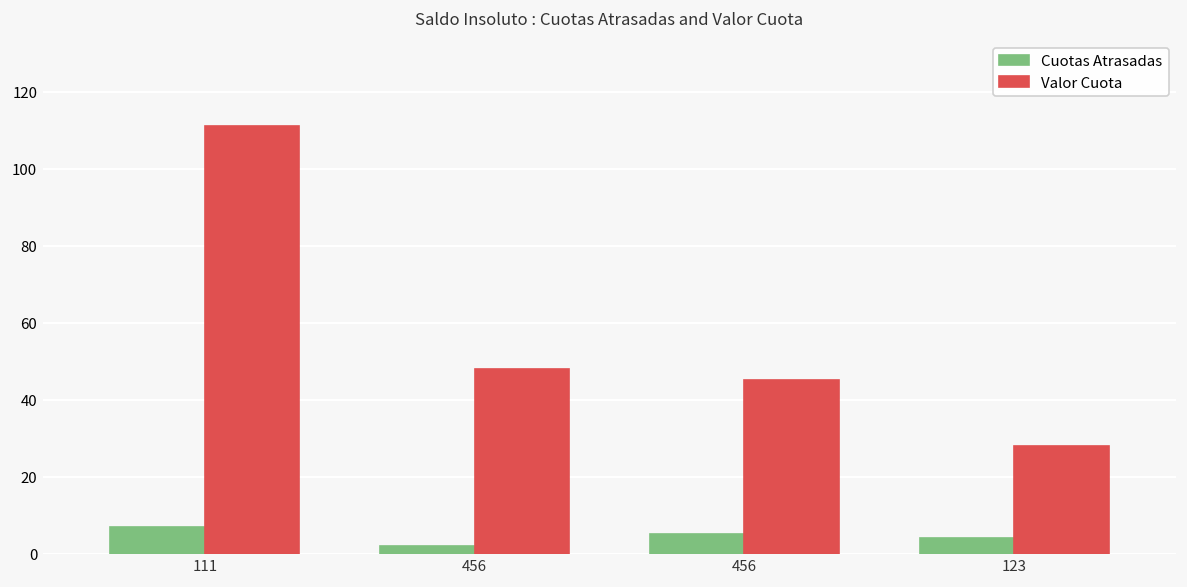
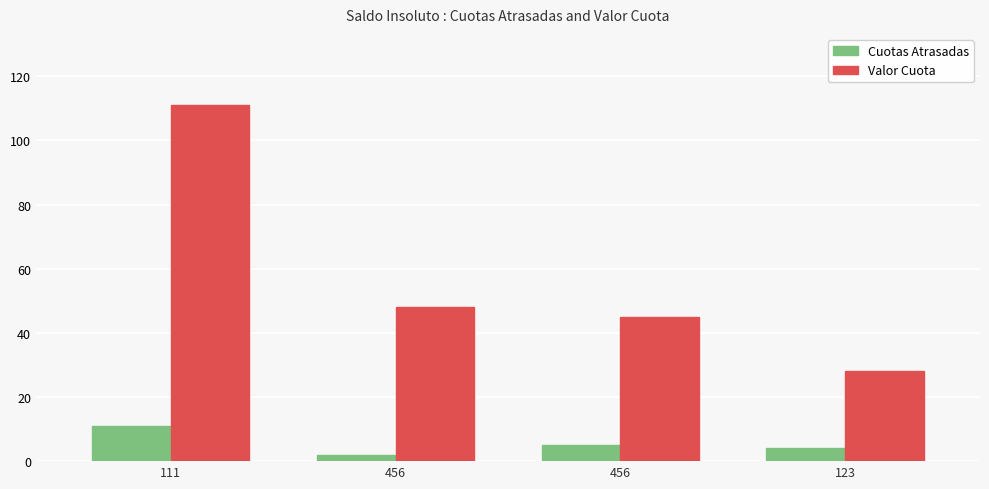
Cuotas Atrasadas, 111: 7 -> 11
